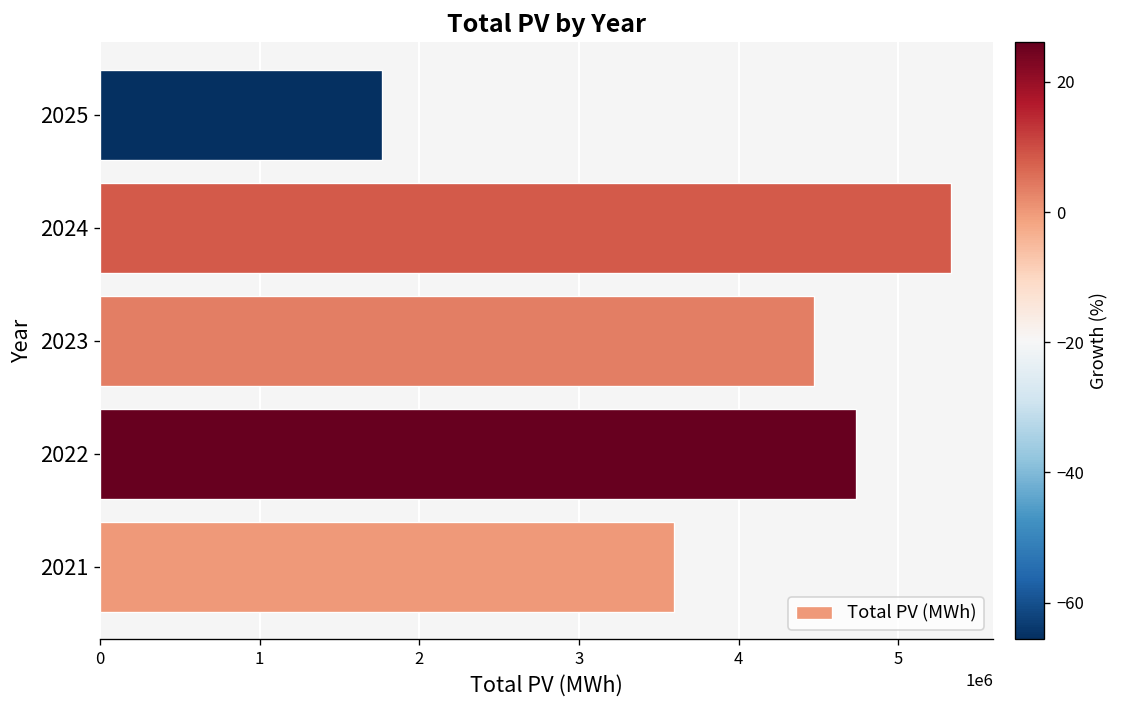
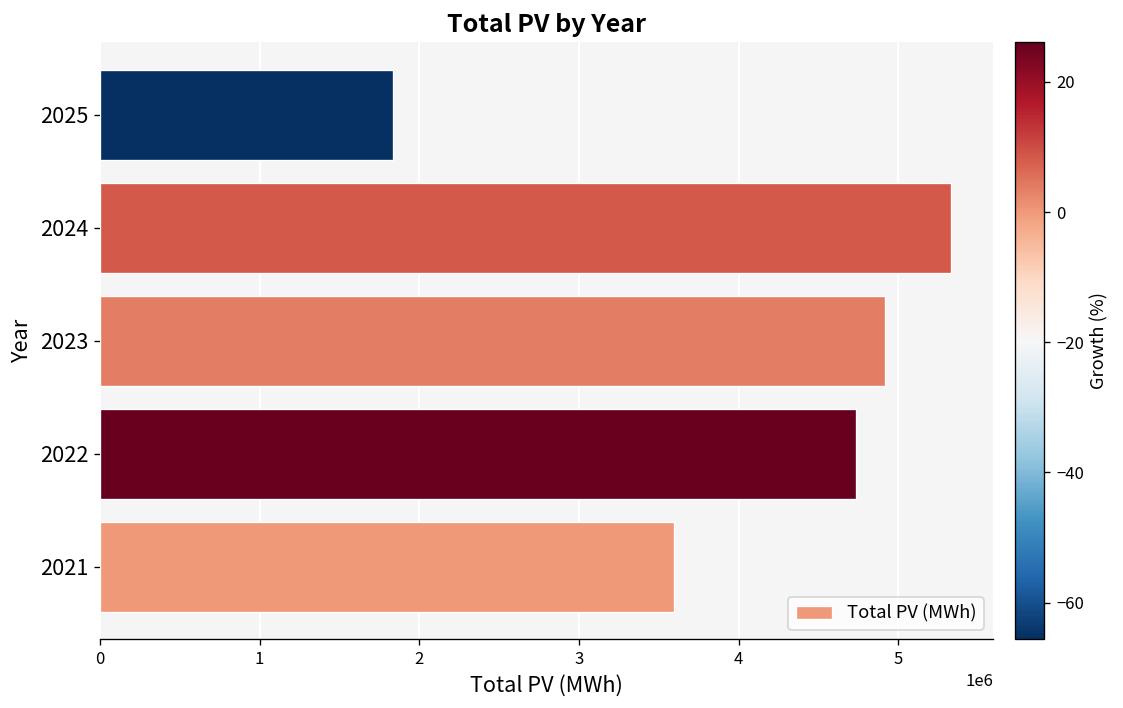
2025: 1770000 -> 1830000
2023: 4470000 -> 4920000
